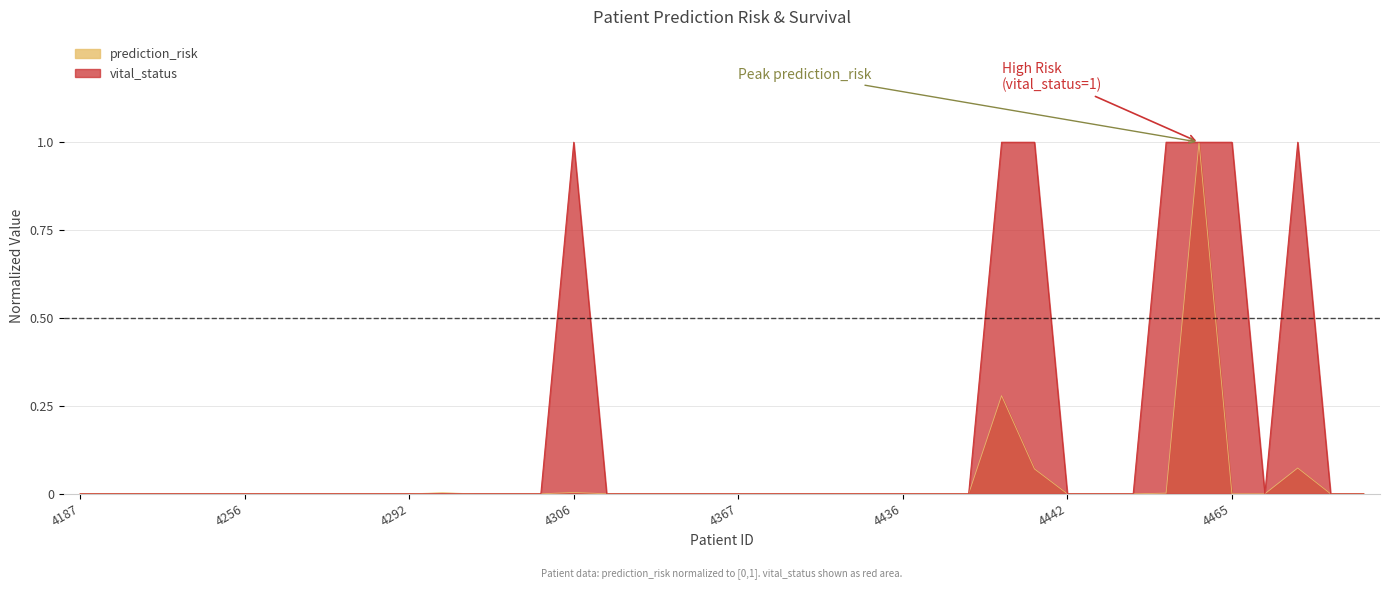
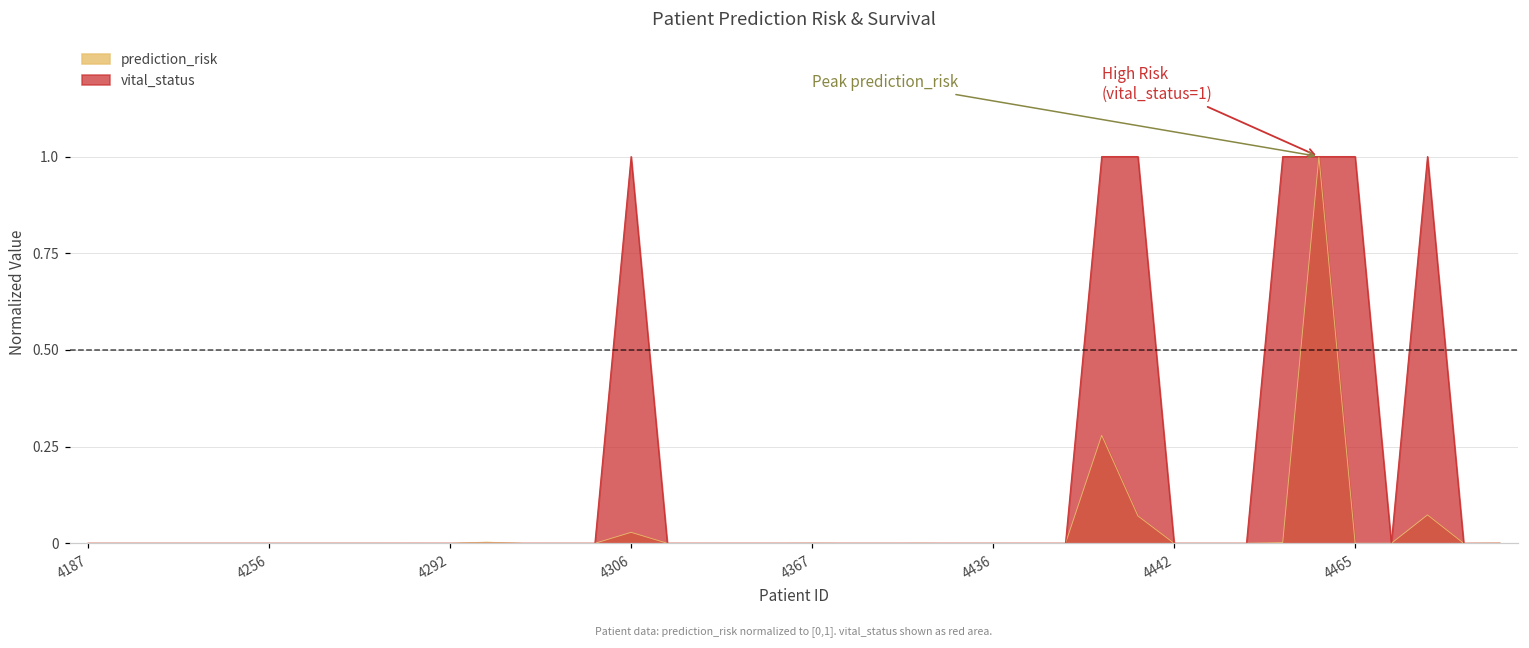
prediction_risk, 4306: 0.00 -> 0.03
